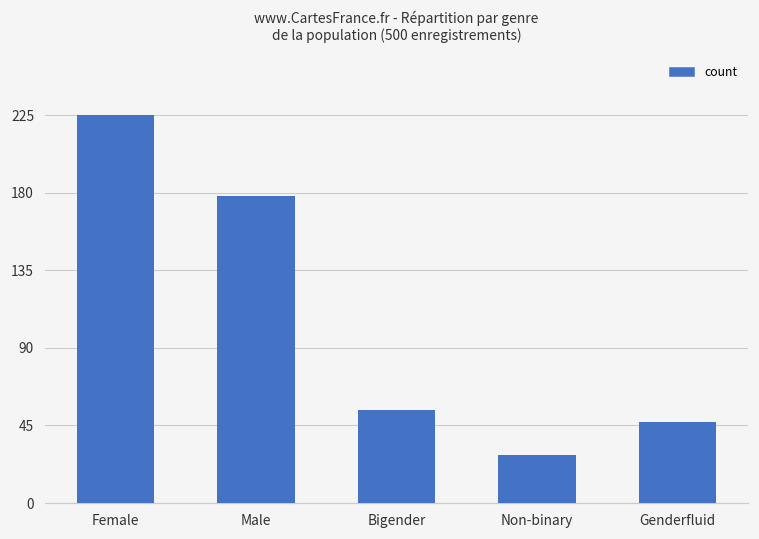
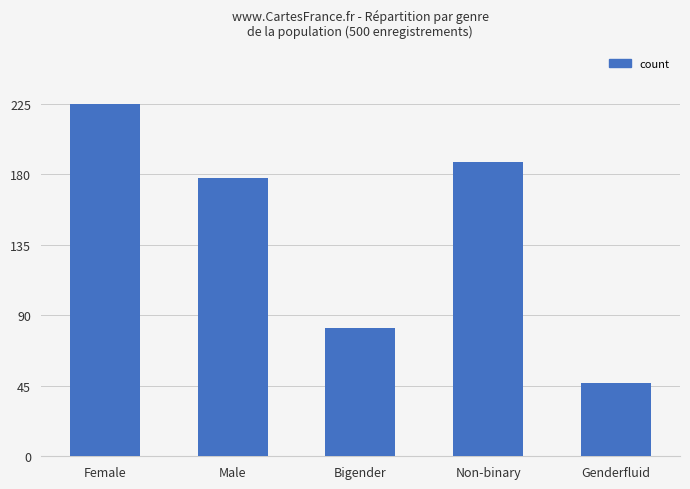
Bigender: 54 -> 82
Non-binary: 28 -> 188
